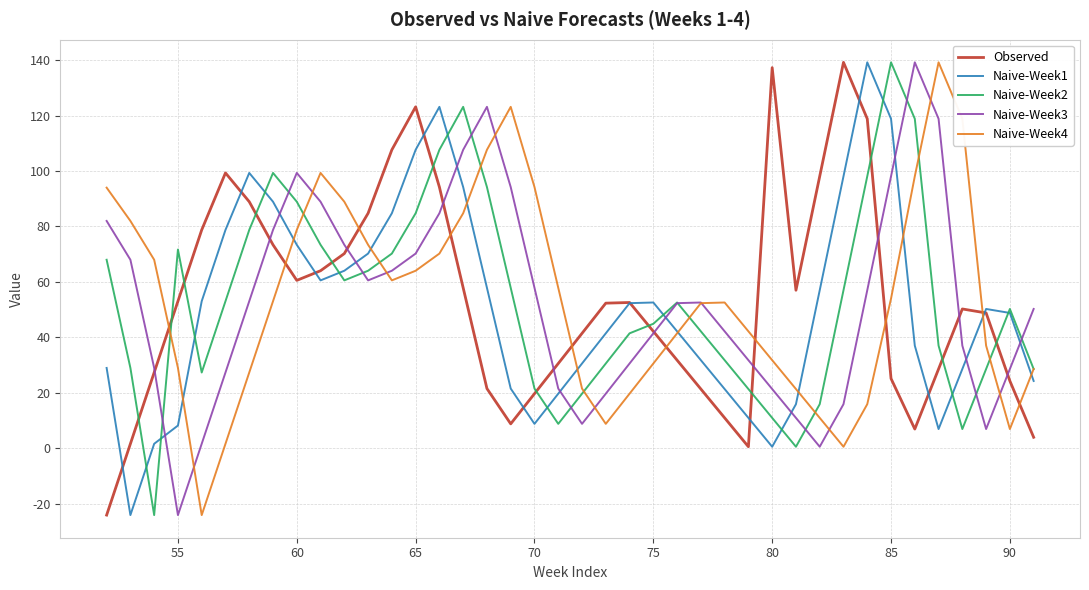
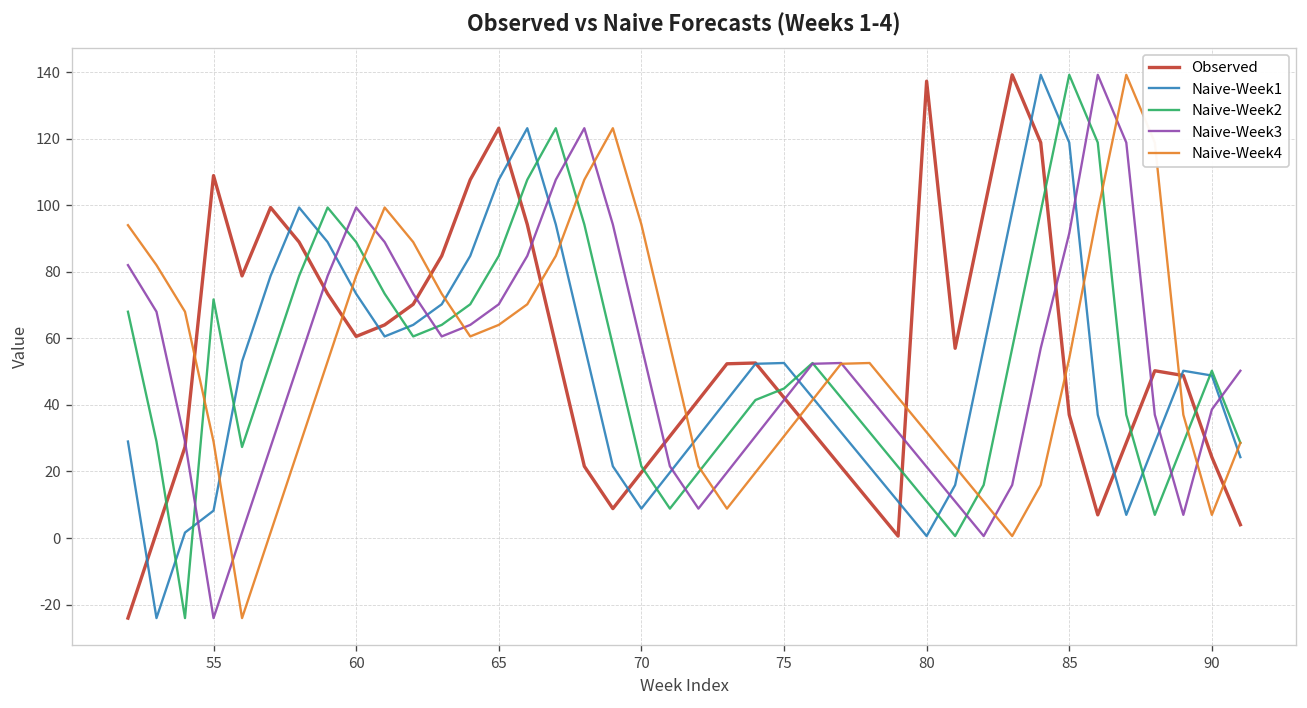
Observed, 55: 53 -> 109
Observed, 85: 25 -> 37
Naive-Week3, 85: 98 -> 92
Naive-Week3, 90: 29 -> 39
